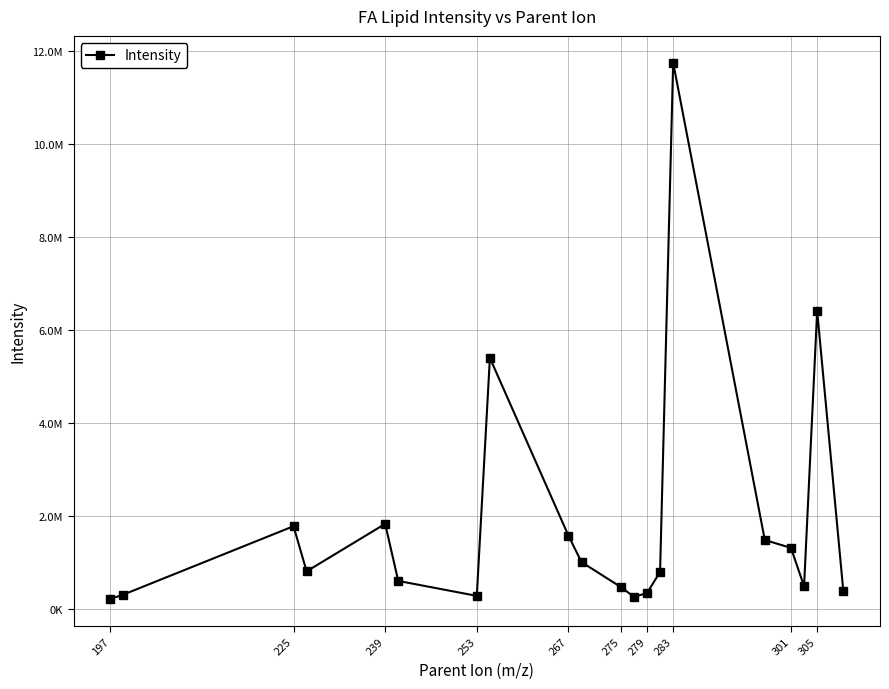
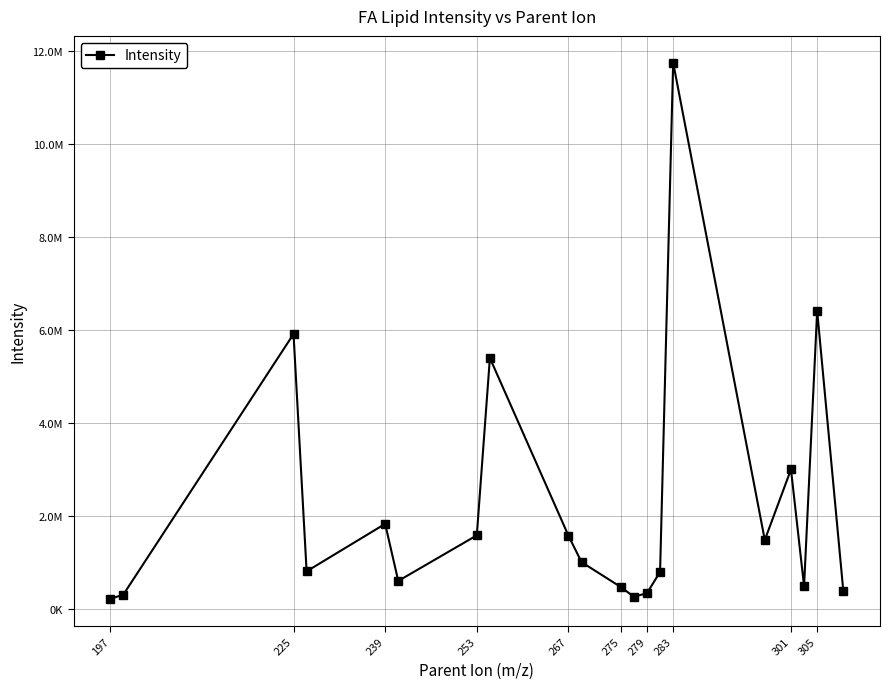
225: 1800000 -> 5900000
253: 300000 -> 1600000
301: 1300000 -> 3000000
